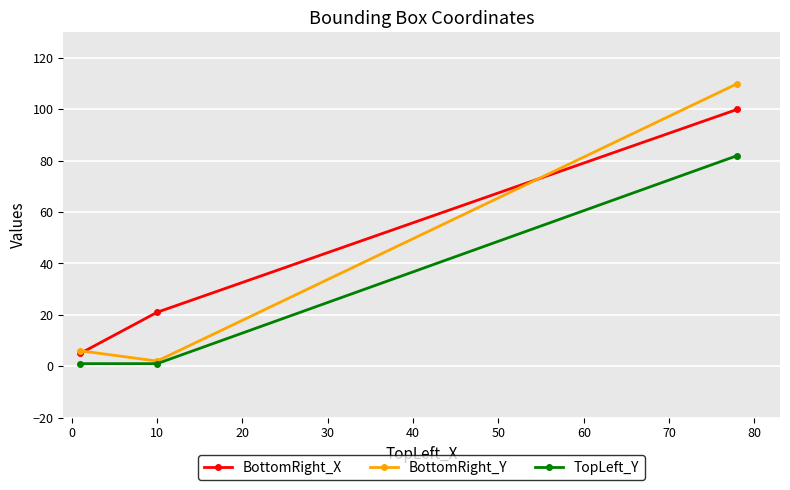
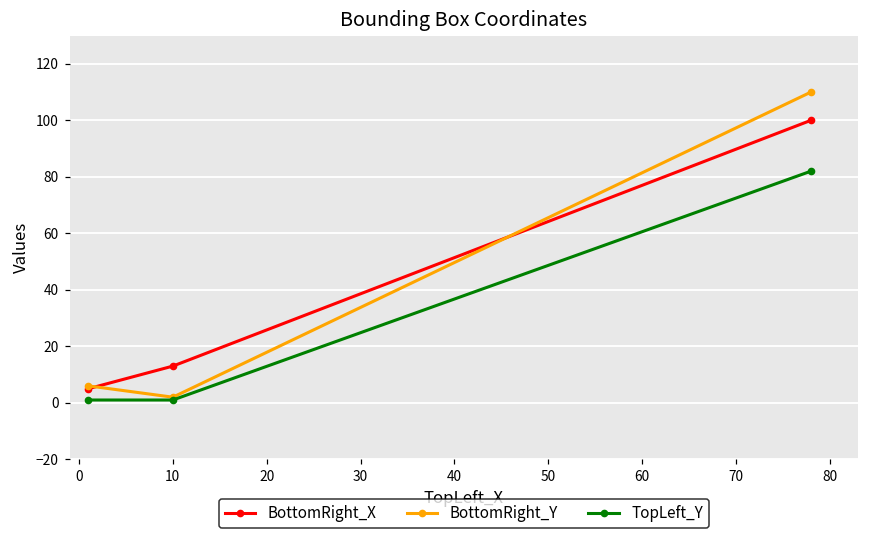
BottomRight_X, 10: 21 -> 13
